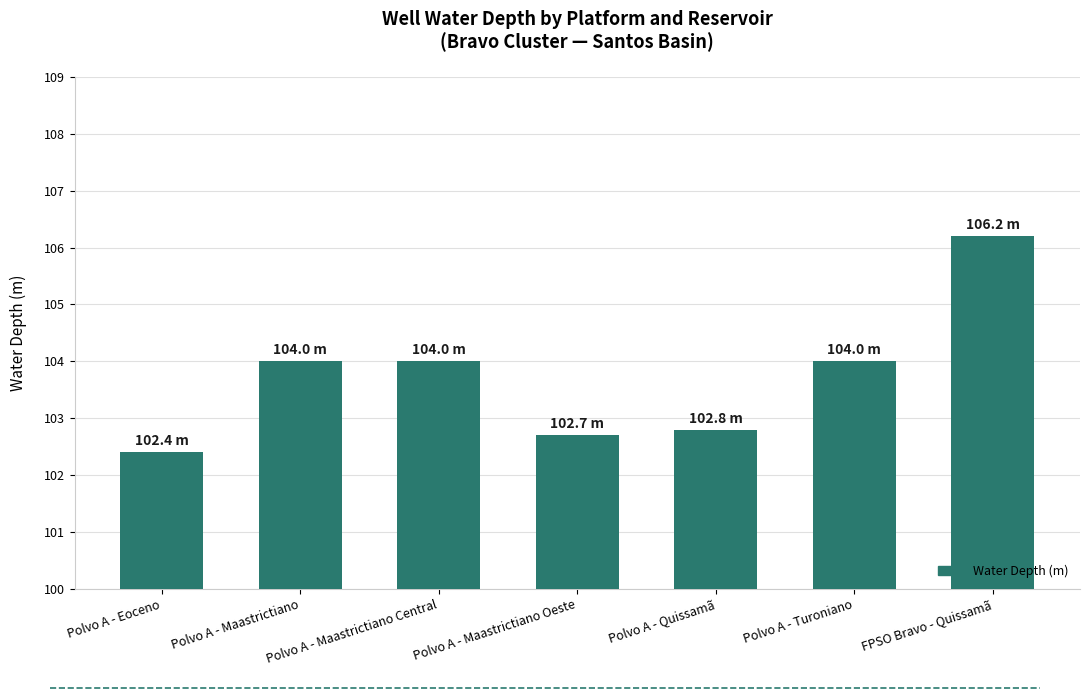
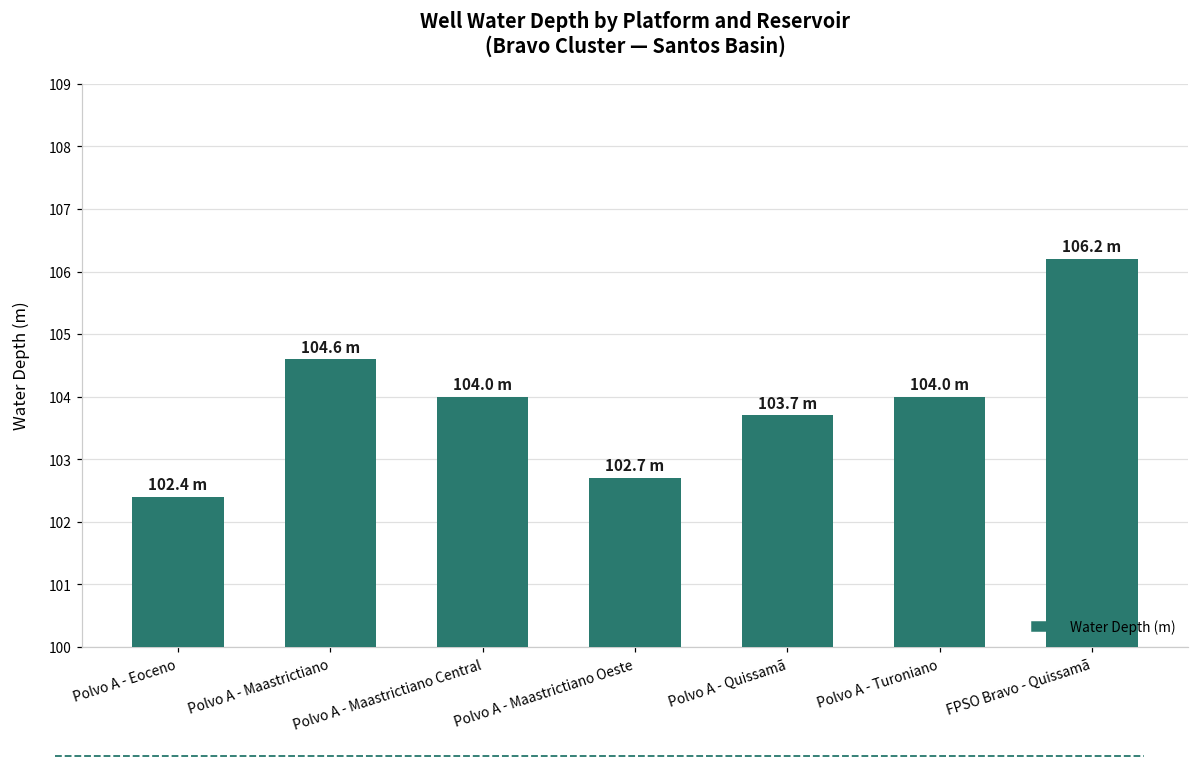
Polvo A - Maastrictiano: 104.0 -> 104.6
Polvo A - Quissamã: 102.8 -> 103.7
